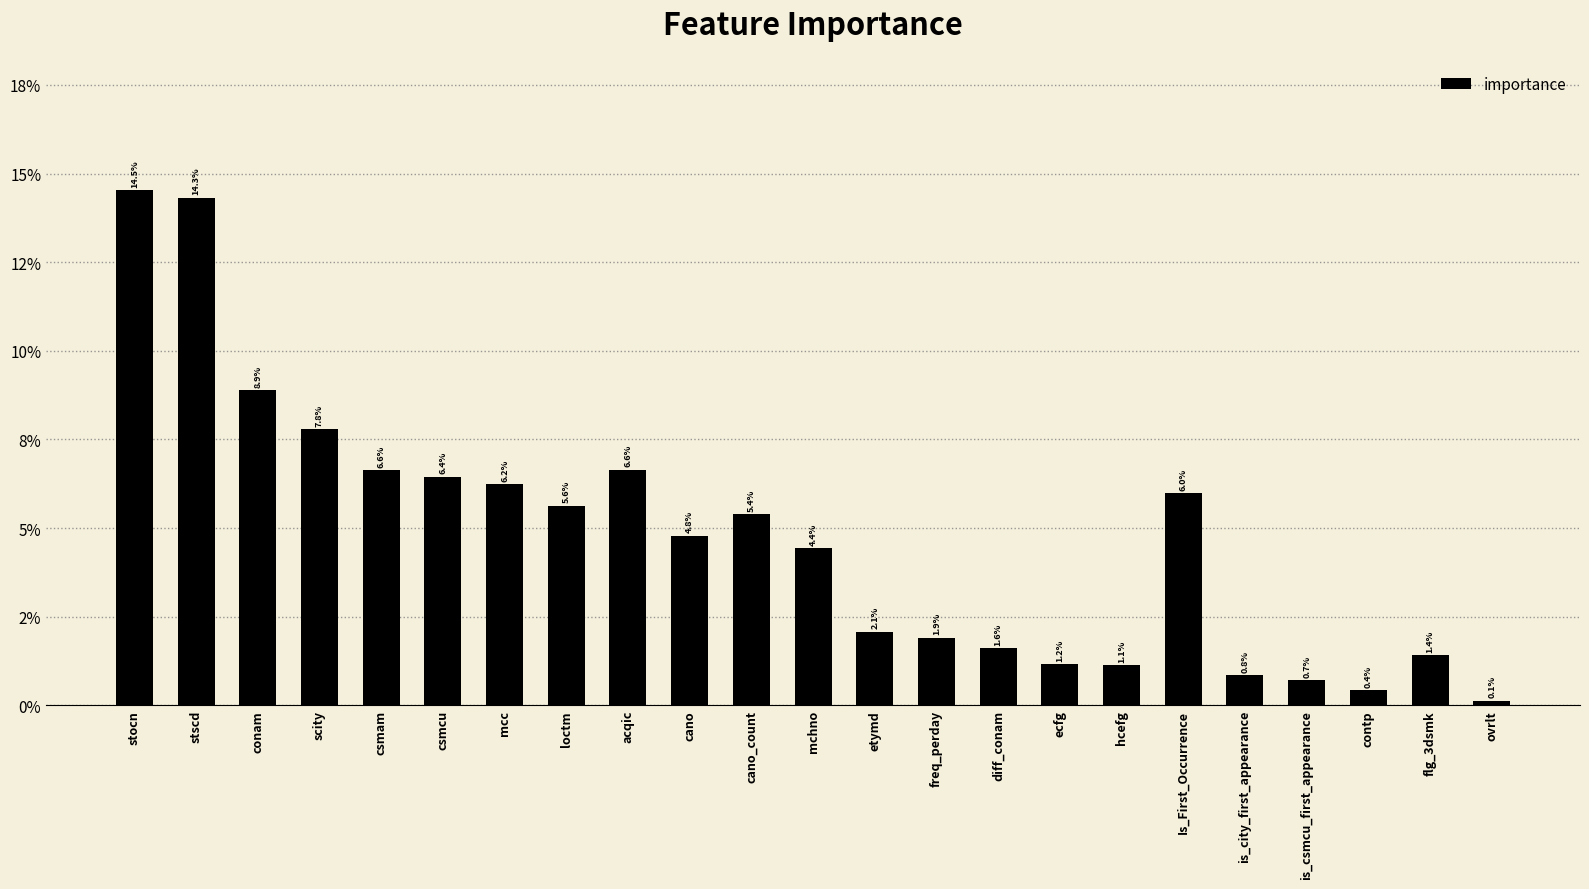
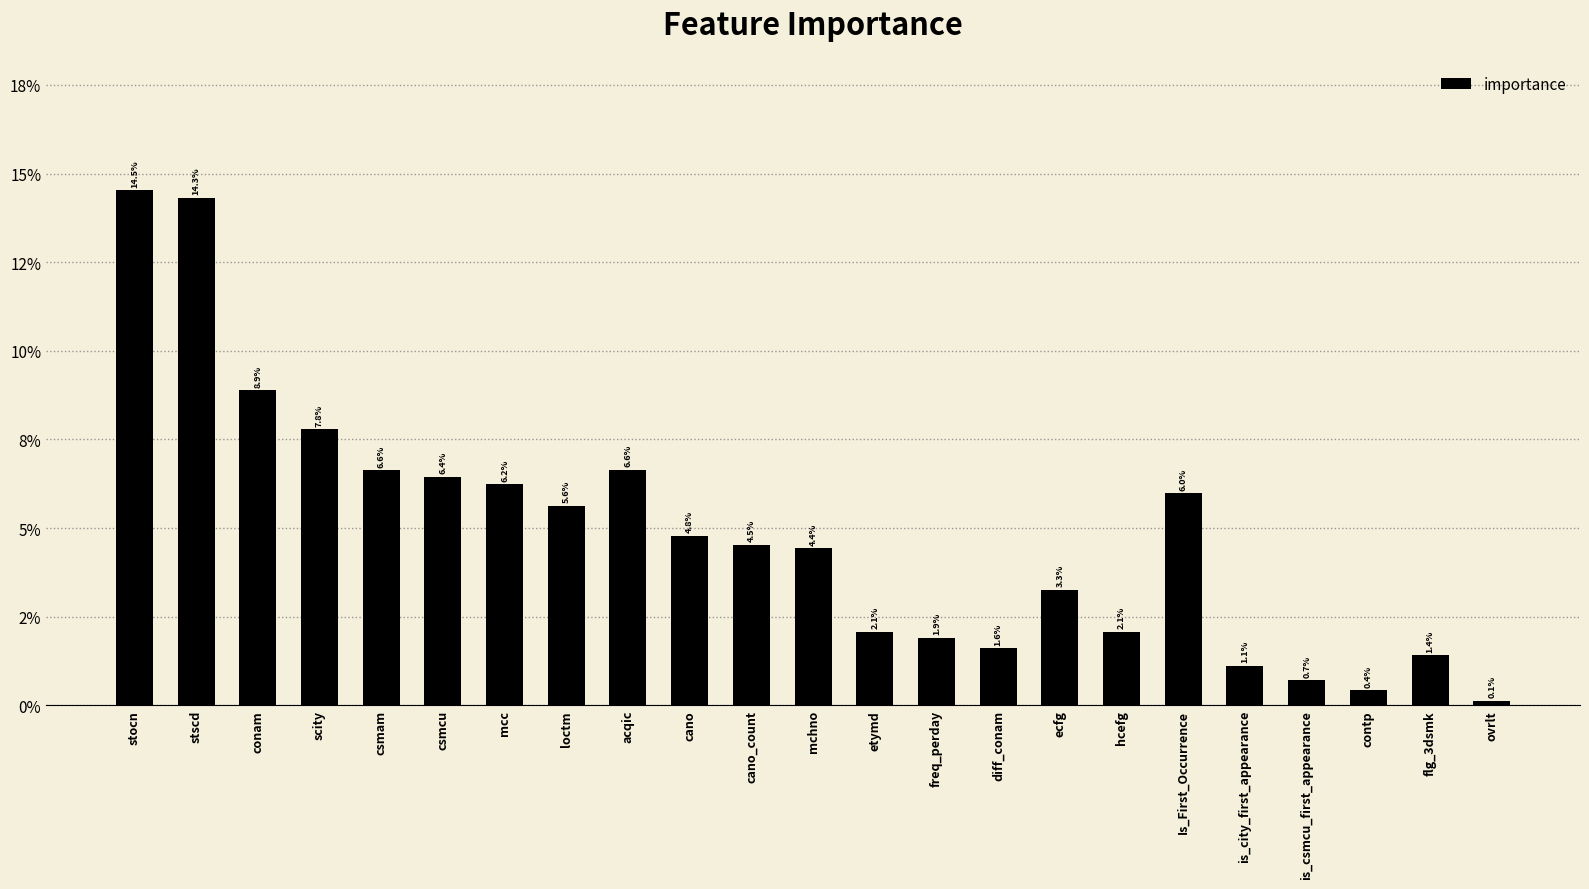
cano_count: 5.4% -> 4.5%
ecfg: 1.2% -> 3.3%
hcefg: 1.1% -> 2.1%
is_city_first_appearance: 0.8% -> 1.1%
